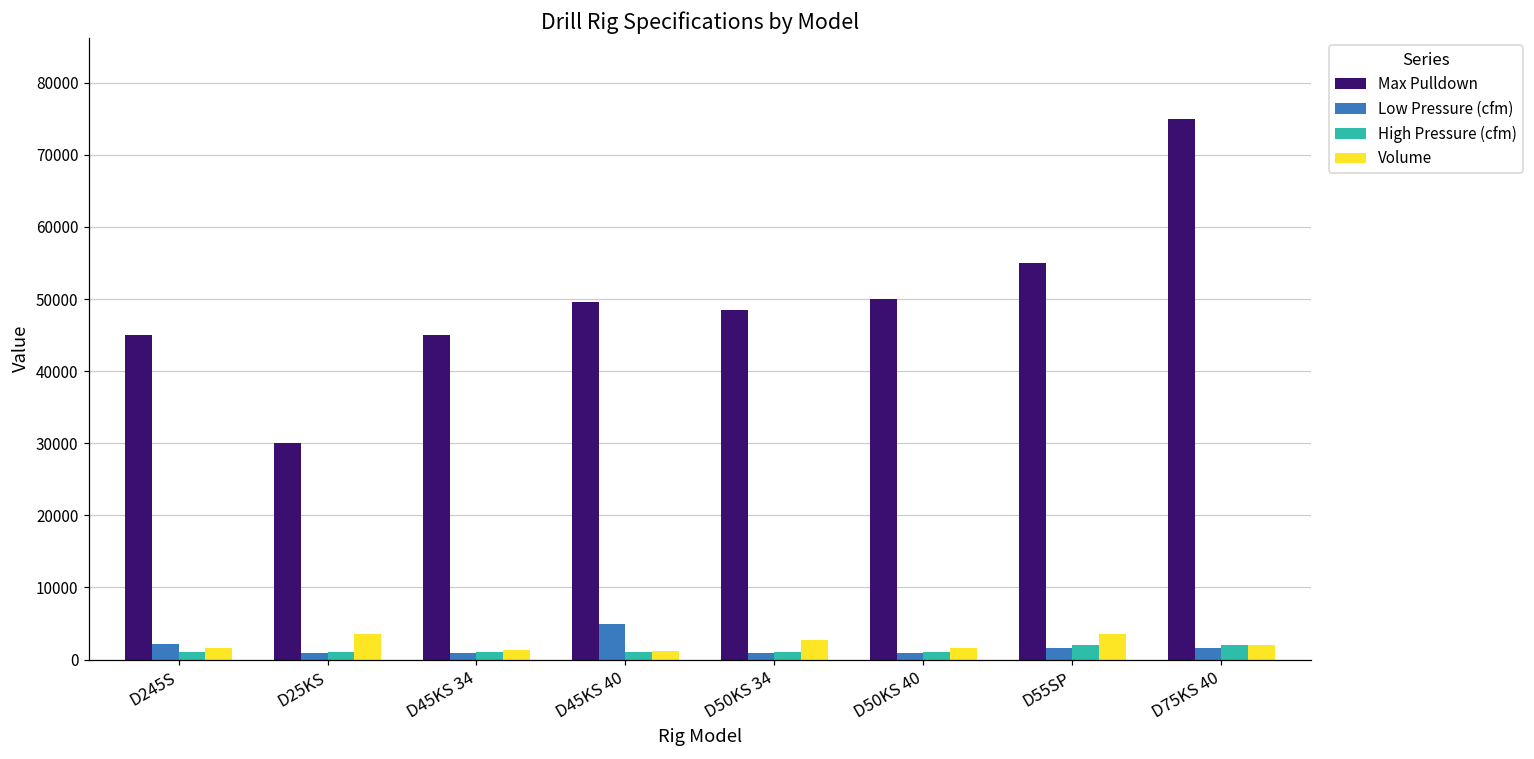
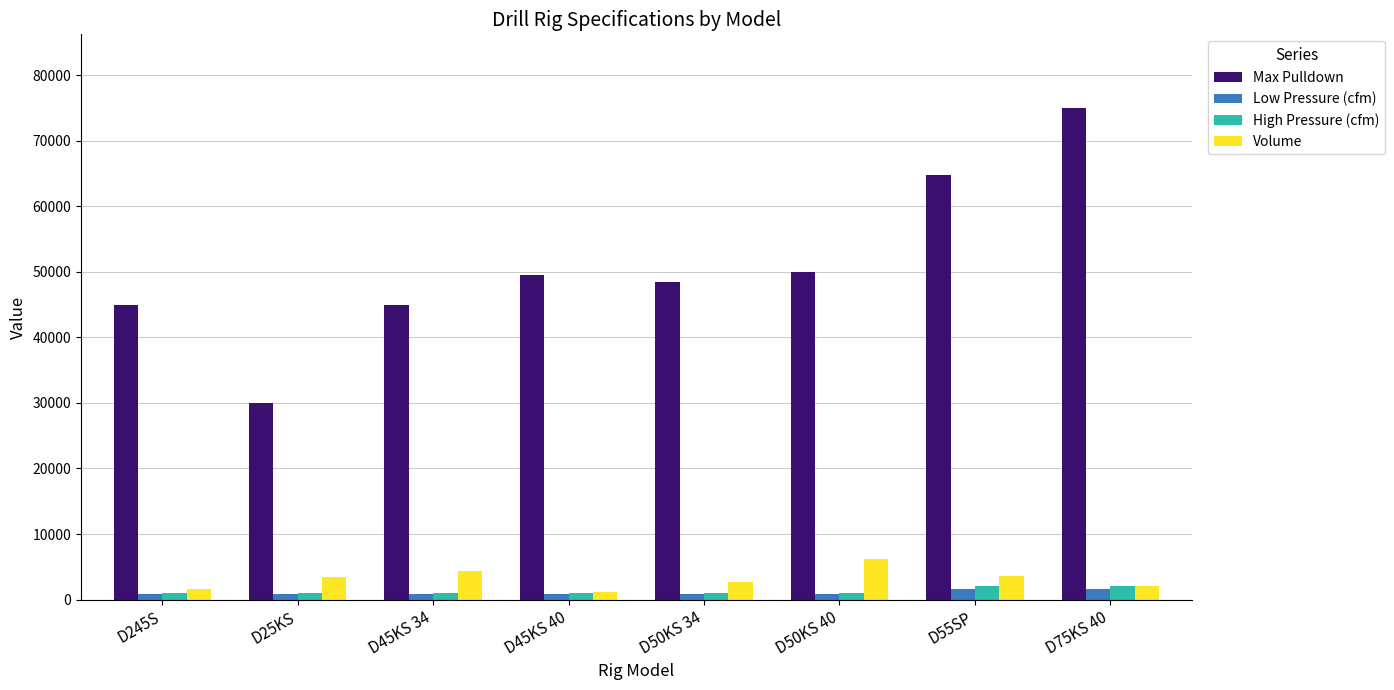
Low Pressure (cfm), D245S: 2000 -> 1000
Volume, D45KS 34: 1000 -> 4000
Low Pressure (cfm), D45KS 40: 5000 -> 1000
Volume, D50KS 40: 2000 -> 6000
Max Pulldown, D55SP: 55000 -> 65000
